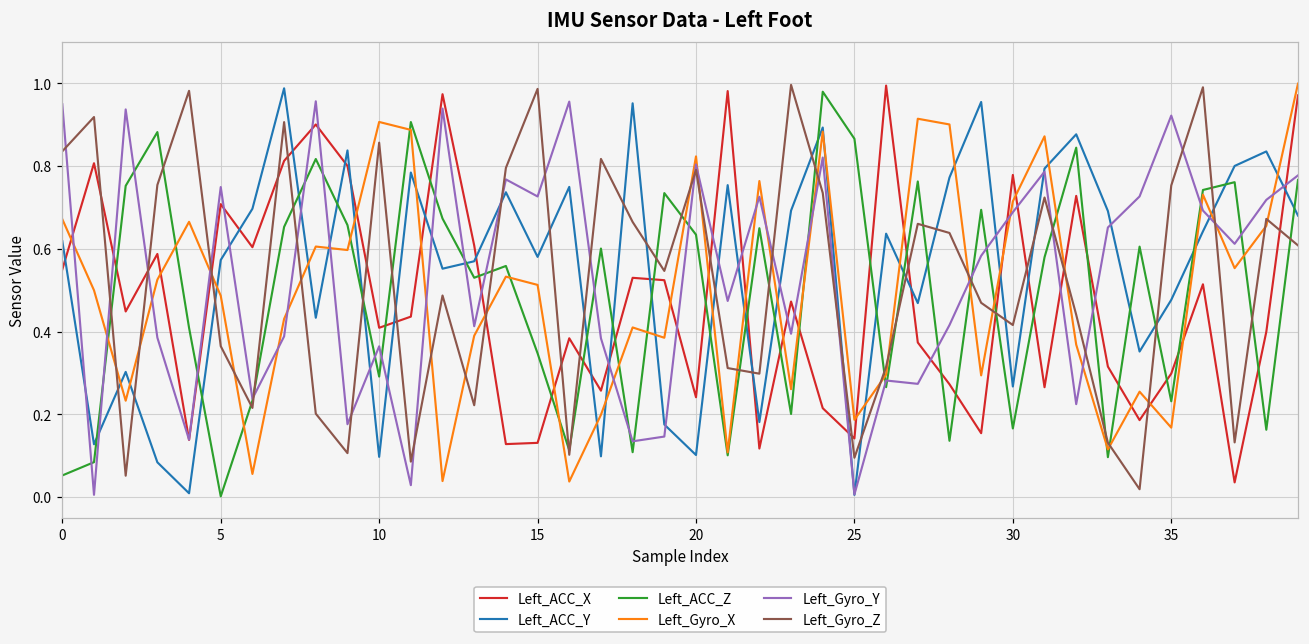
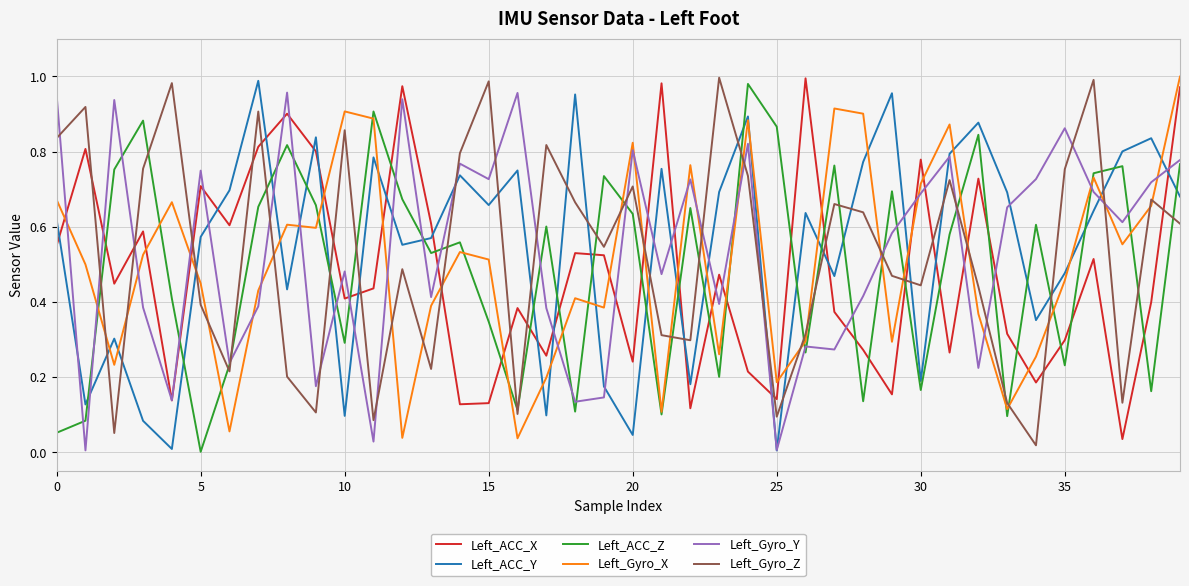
Left_Gyro_X, 5: 0.49 -> 0.45
Left_Gyro_Z, 5: 0.36 -> 0.39
Left_Gyro_Y, 10: 0.36 -> 0.48
Left_ACC_Y, 15: 0.58 -> 0.66
Left_ACC_Y, 20: 0.10 -> 0.05
Left_Gyro_Z, 20: 0.79 -> 0.71
Left_ACC_Y, 30: 0.27 -> 0.19
Left_Gyro_Z, 30: 0.42 -> 0.44
Left_Gyro_X, 35: 0.17 -> 0.46
Left_Gyro_Y, 35: 0.92 -> 0.86
